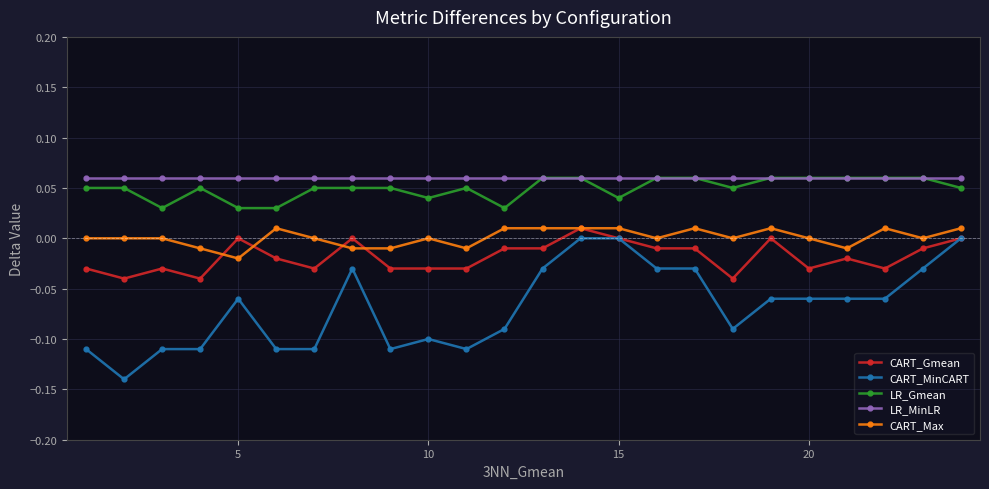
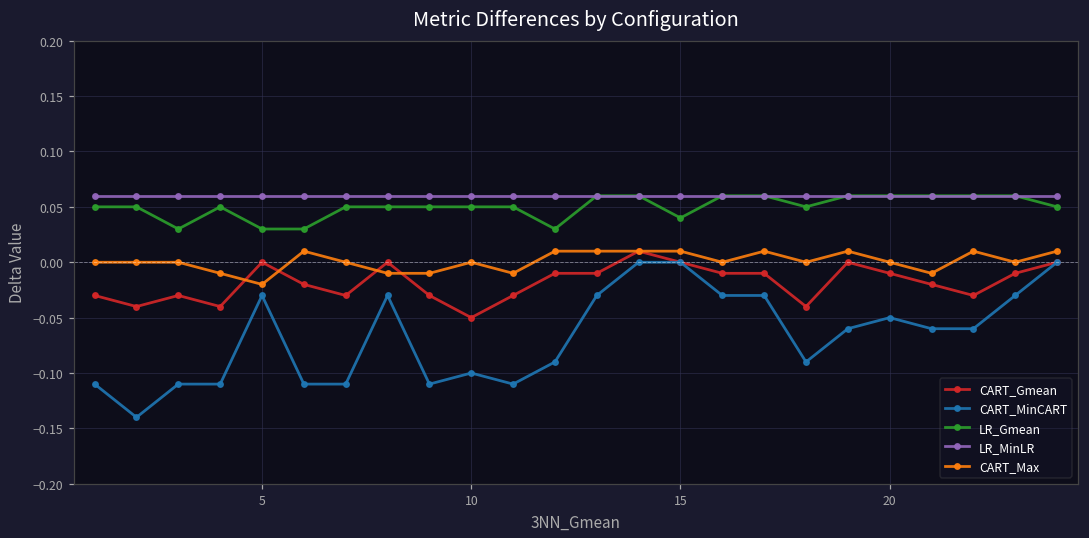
CART_MinCART, 5: -0.06 -> -0.03
CART_Gmean, 10: -0.03 -> -0.05
LR_Gmean, 10: 0.04 -> 0.05
CART_Gmean, 20: -0.03 -> -0.01
CART_MinCART, 20: -0.06 -> -0.05
